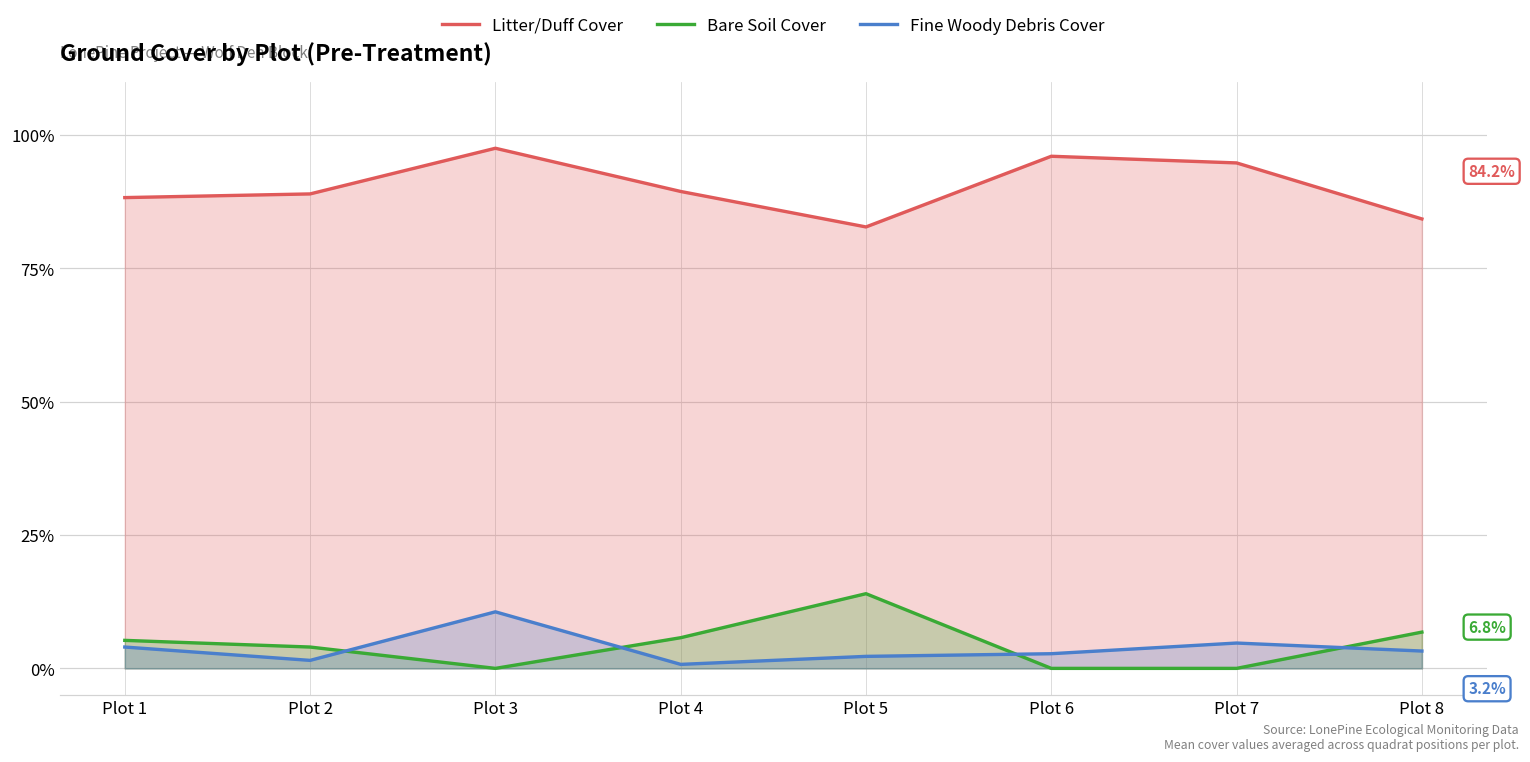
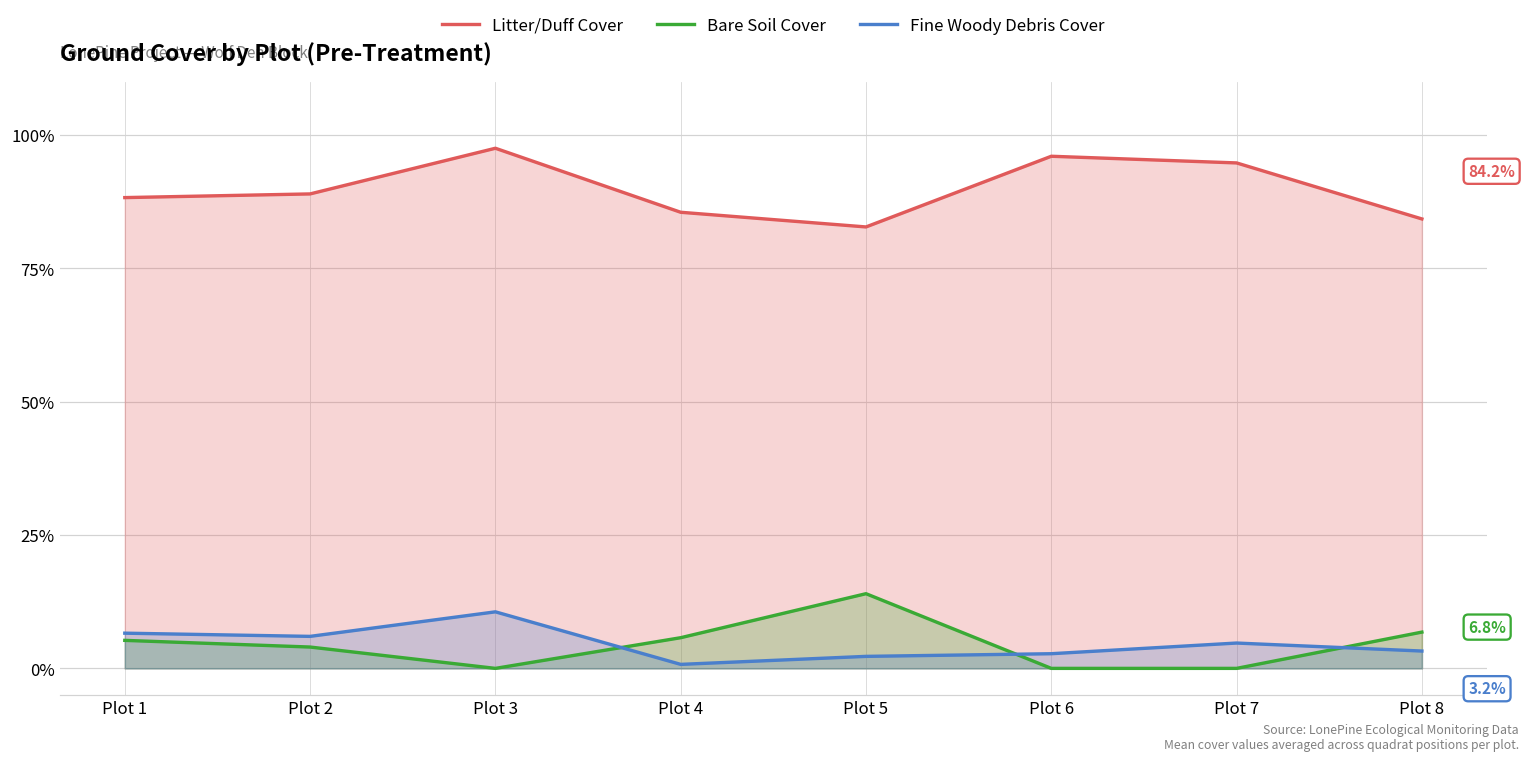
Fine Woody Debris Cover, Plot 1: 4% -> 7%
Fine Woody Debris Cover, Plot 2: 2% -> 6%
Litter/Duff Cover, Plot 4: 89% -> 86%
